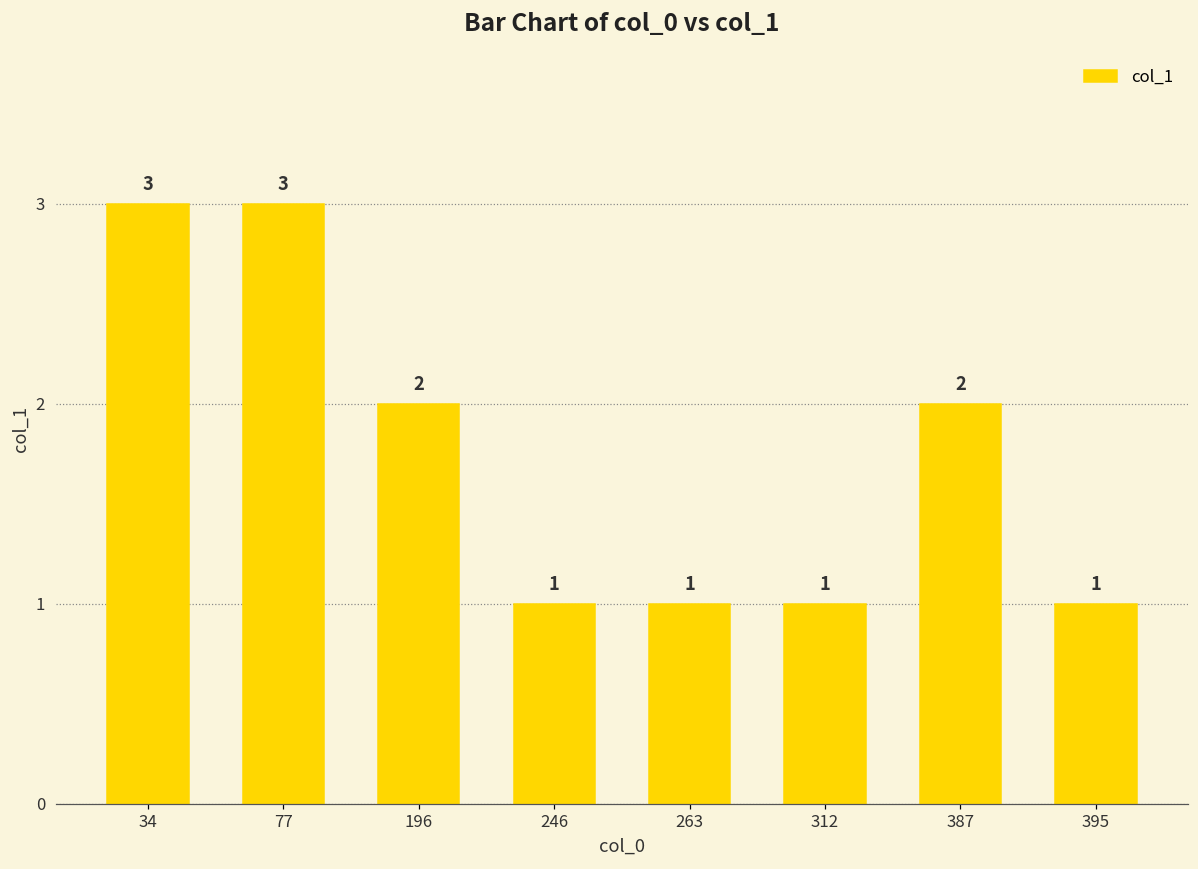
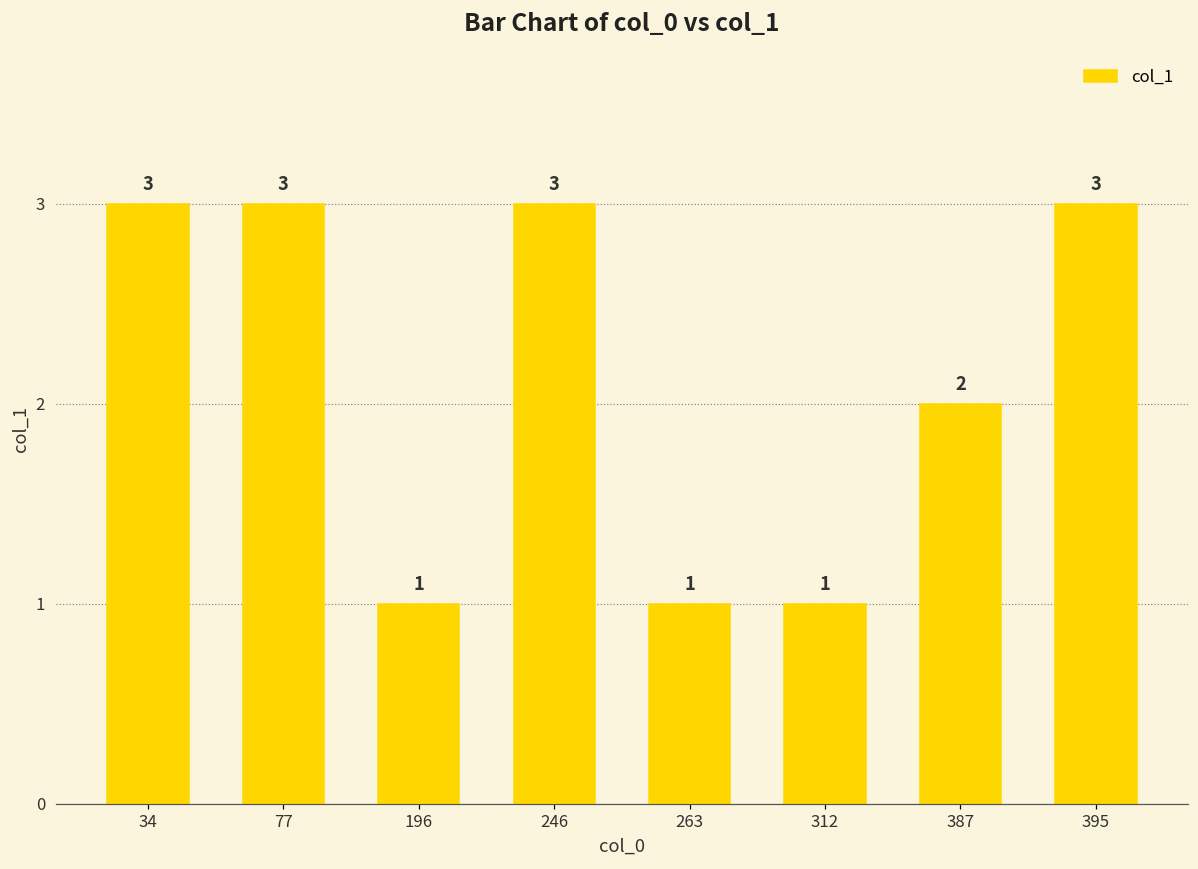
196: 2 -> 1
246: 1 -> 3
395: 1 -> 3
